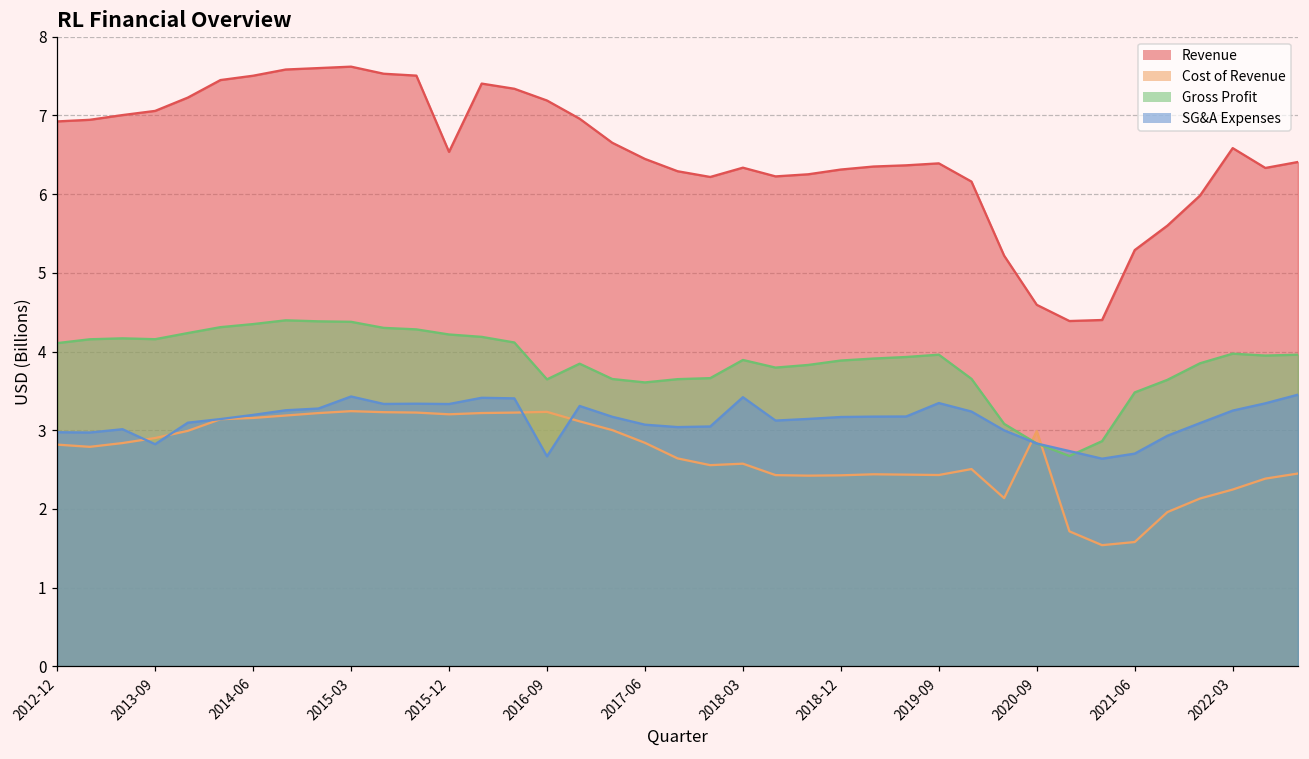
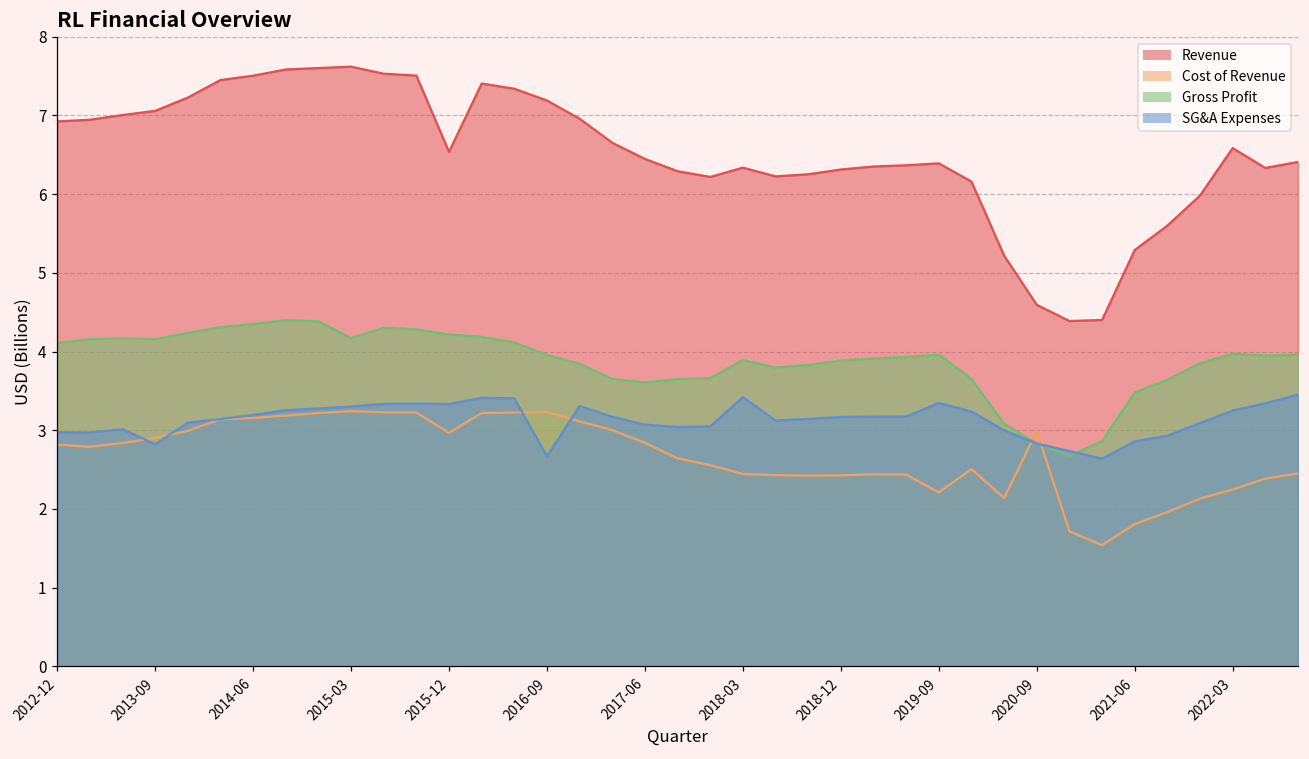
Gross Profit, 2015-03: 4.4 -> 4.2
SG&A Expenses, 2015-03: 3.4 -> 3.3
Cost of Revenue, 2015-12: 3.2 -> 3.0
Gross Profit, 2016-09: 3.6 -> 4.0
Cost of Revenue, 2018-03: 2.6 -> 2.4
Cost of Revenue, 2019-09: 2.4 -> 2.2
Cost of Revenue, 2021-06: 1.6 -> 1.8
SG&A Expenses, 2021-06: 2.7 -> 2.9
